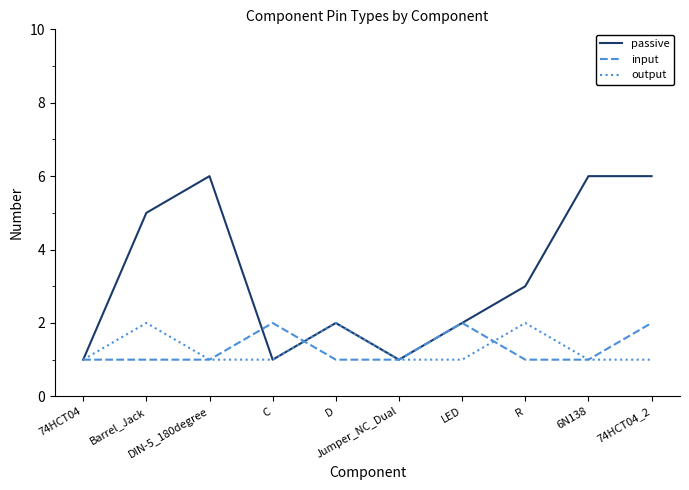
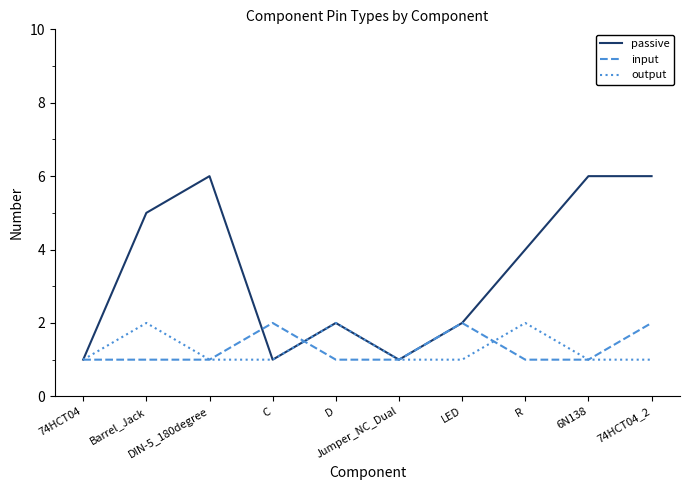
passive, R: 3 -> 4
